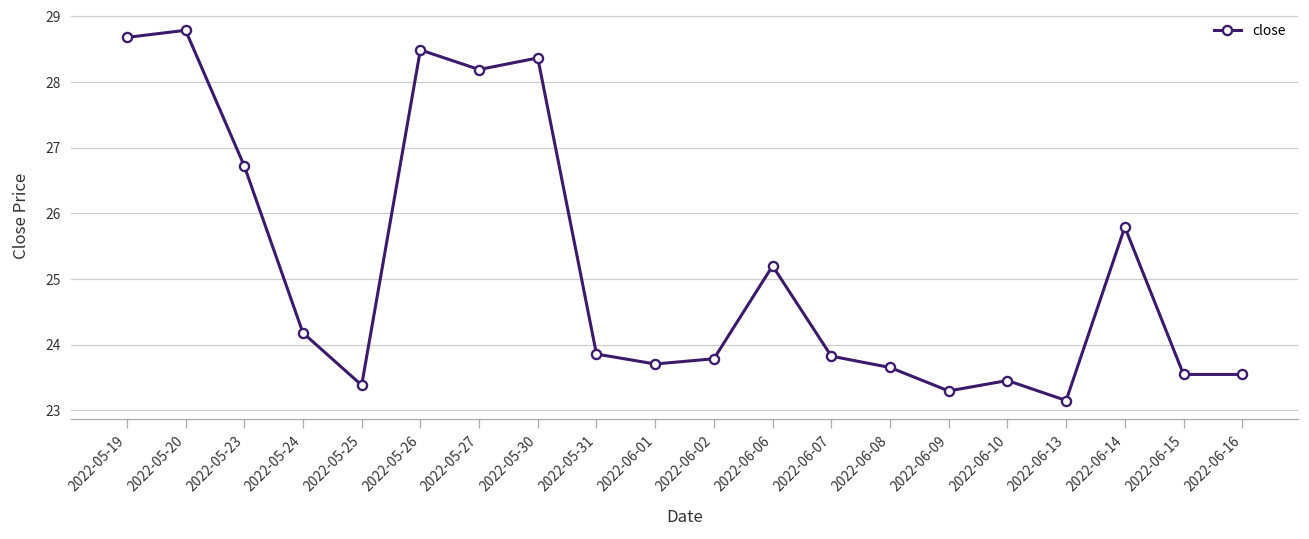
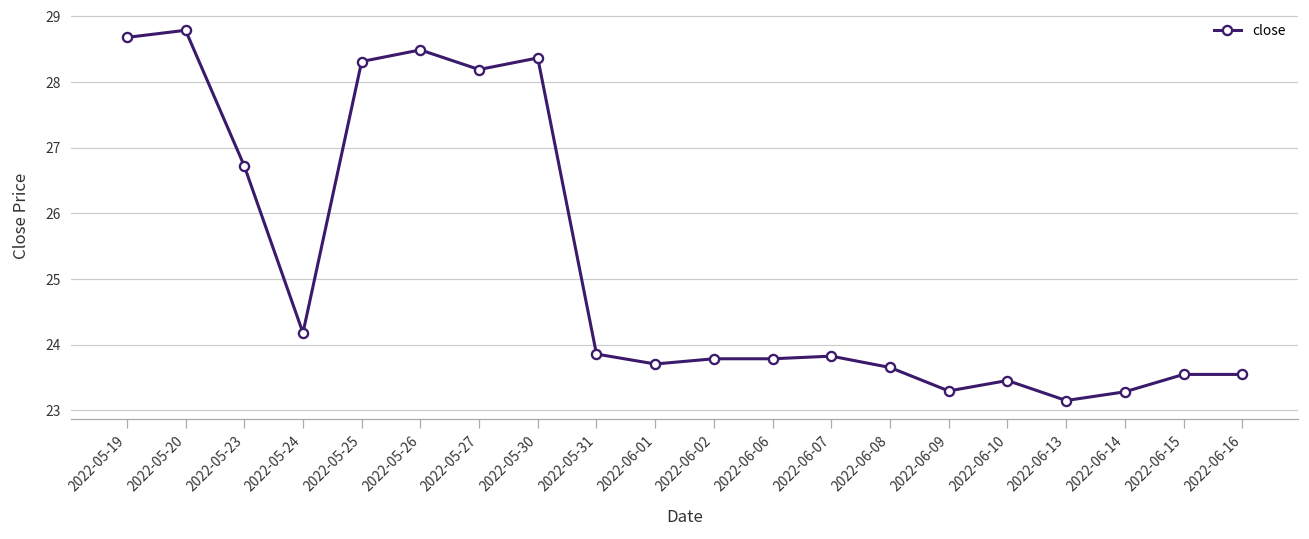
2022-05-25: 23.4 -> 28.3
2022-06-06: 25.2 -> 23.8
2022-06-14: 25.8 -> 23.3
